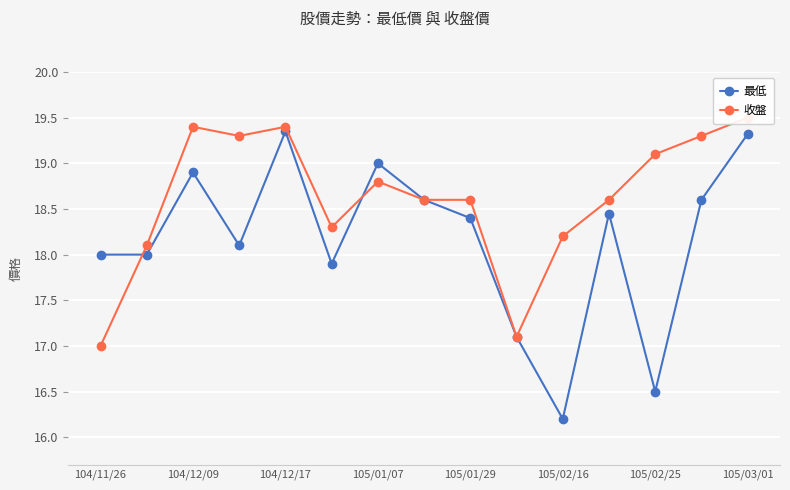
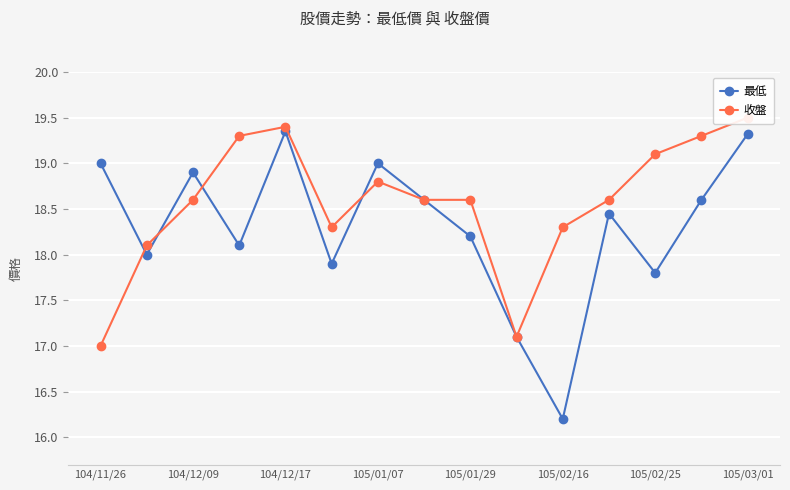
最低, 104/11/26: 18 -> 19
收盤, 104/12/09: 19.4 -> 18.6
最低, 105/01/29: 18.4 -> 18.2
收盤, 105/02/16: 18.2 -> 18.3
最低, 105/02/25: 16.5 -> 17.8
